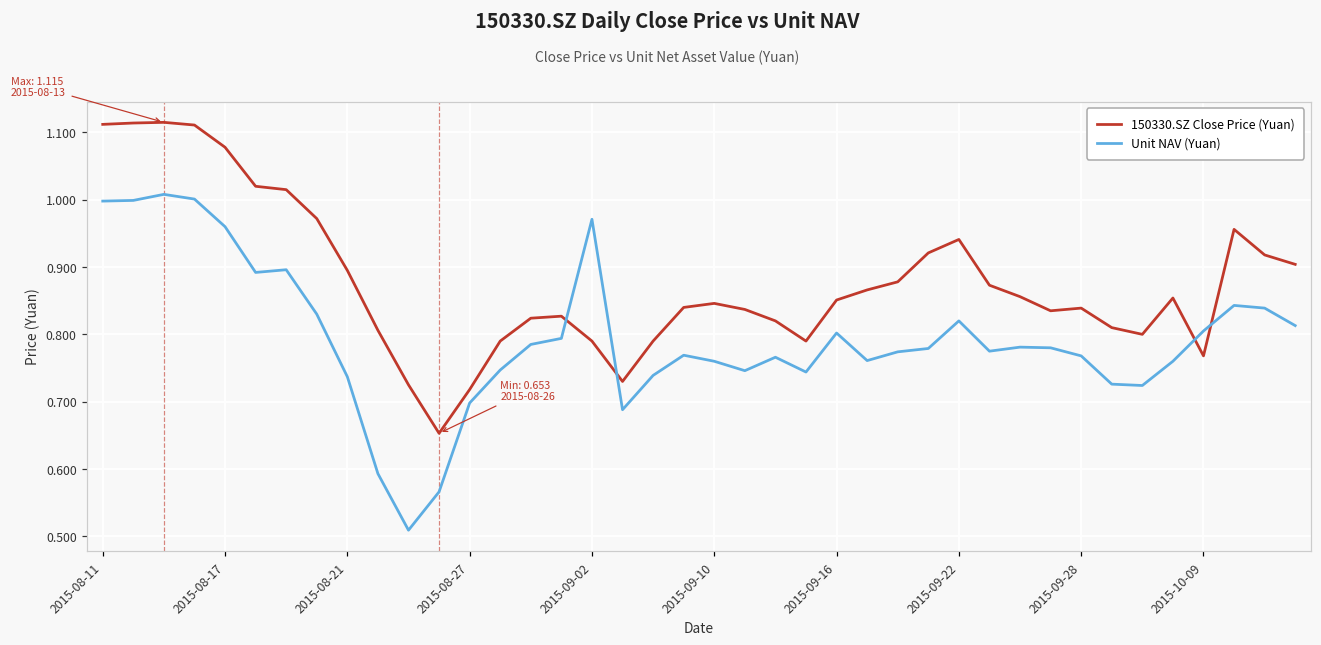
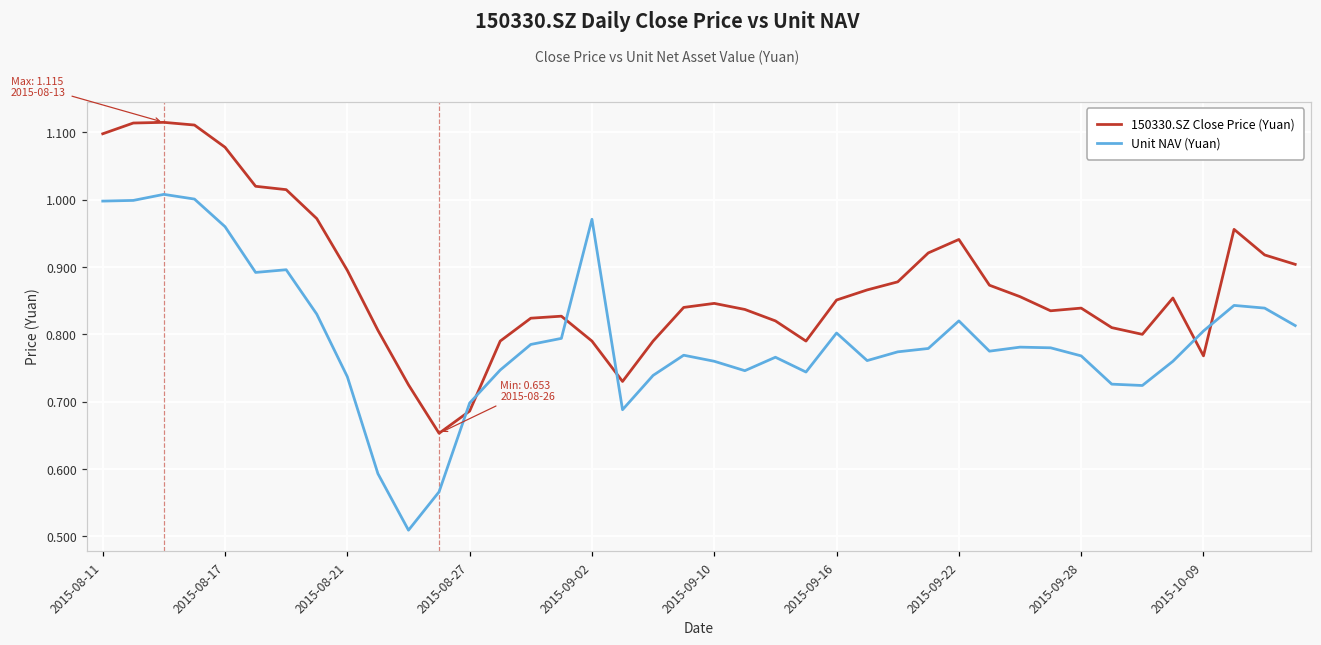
150330.SZ Close Price (Yuan), 2015-08-11: 1.11 -> 1.10
150330.SZ Close Price (Yuan), 2015-08-27: 0.72 -> 0.69
